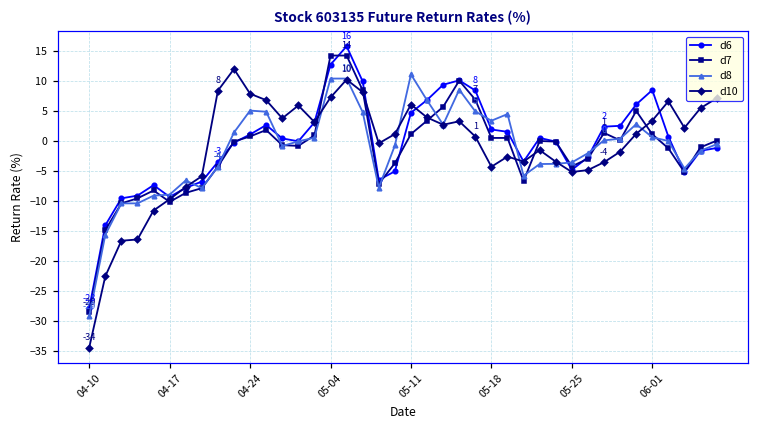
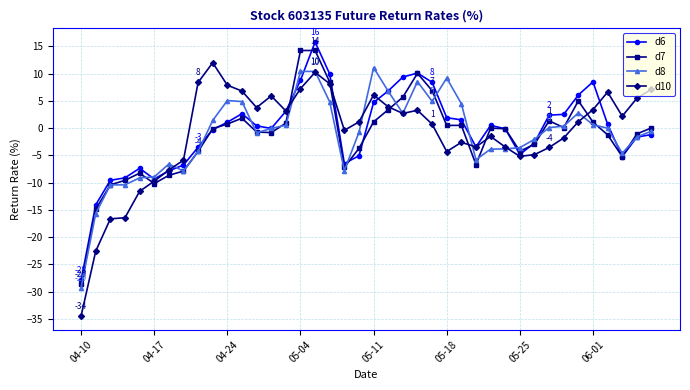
d6, 05-04: 13 -> 9
d8, 05-18: 3 -> 9
